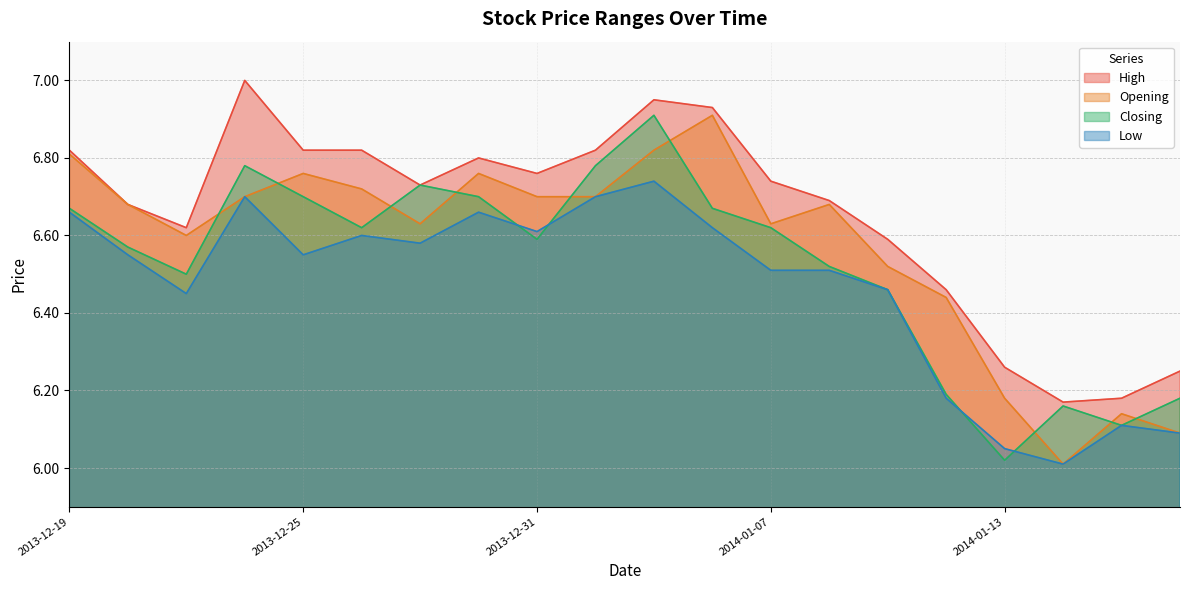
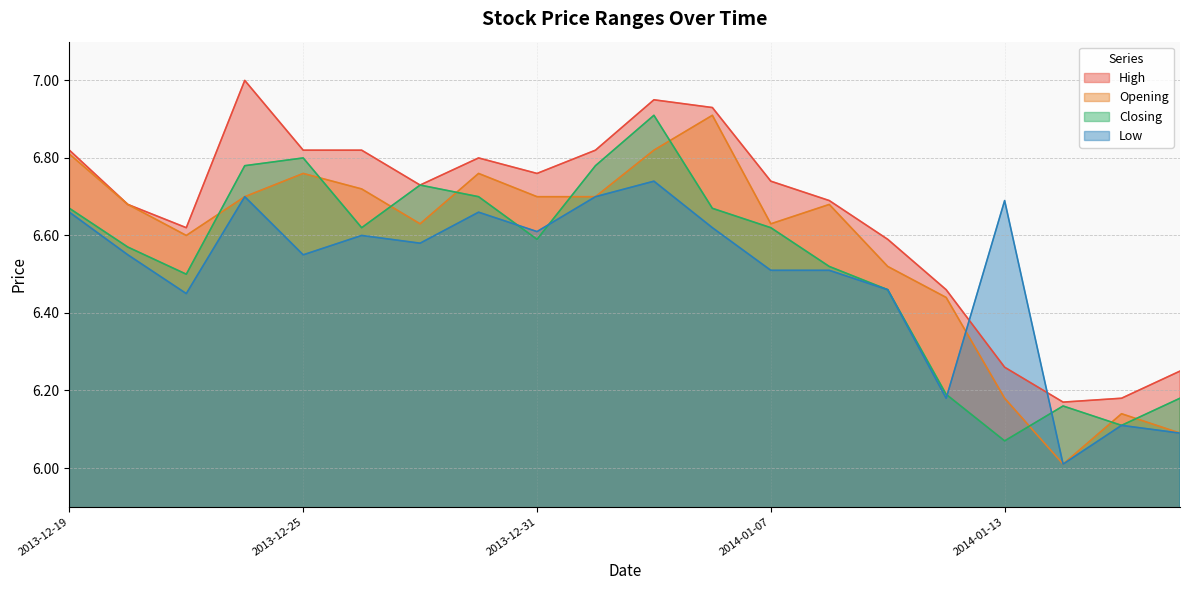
Closing, 2013-12-25: 6.7 -> 6.8
Closing, 2014-01-13: 6.02 -> 6.07
Low, 2014-01-13: 6.05 -> 6.69
